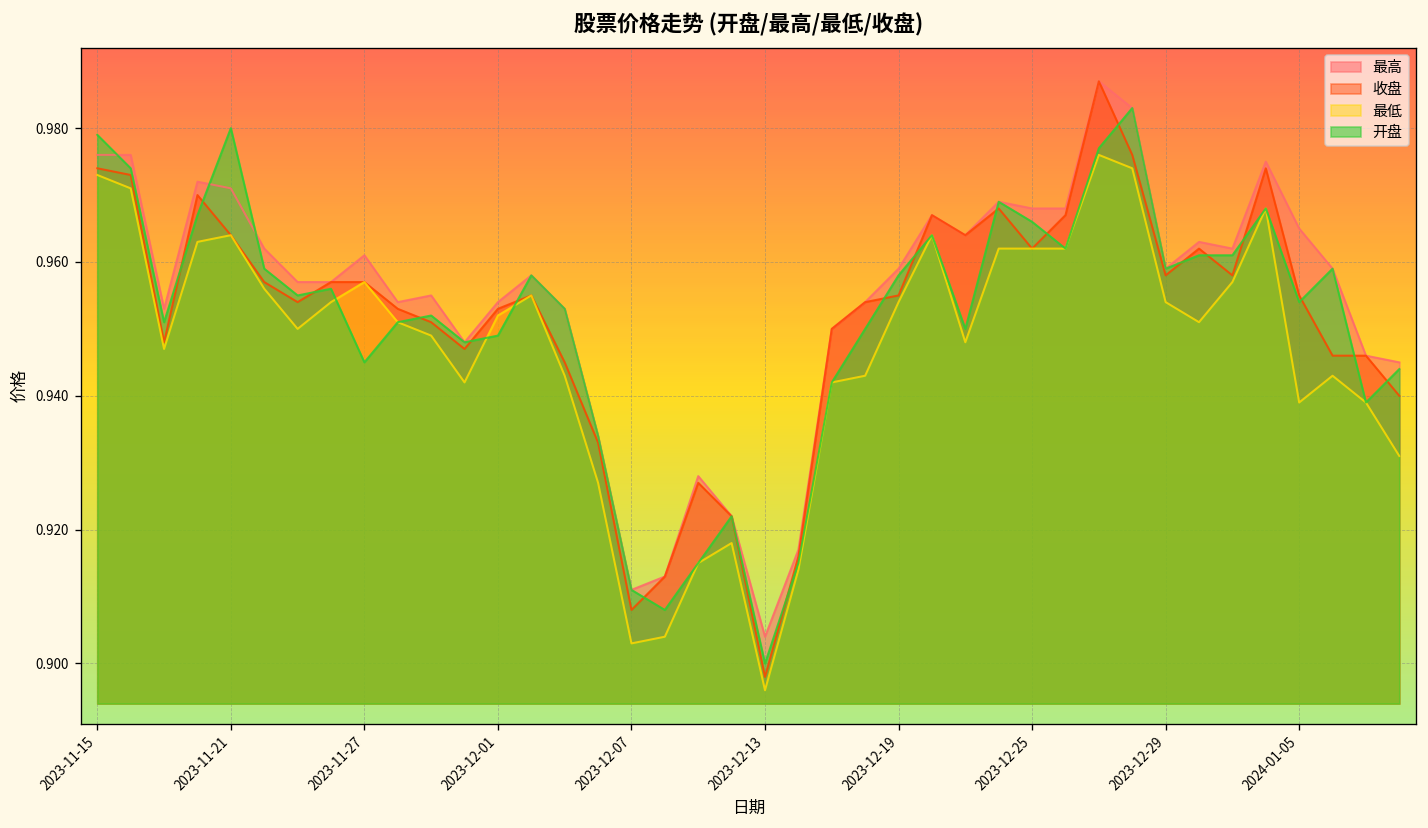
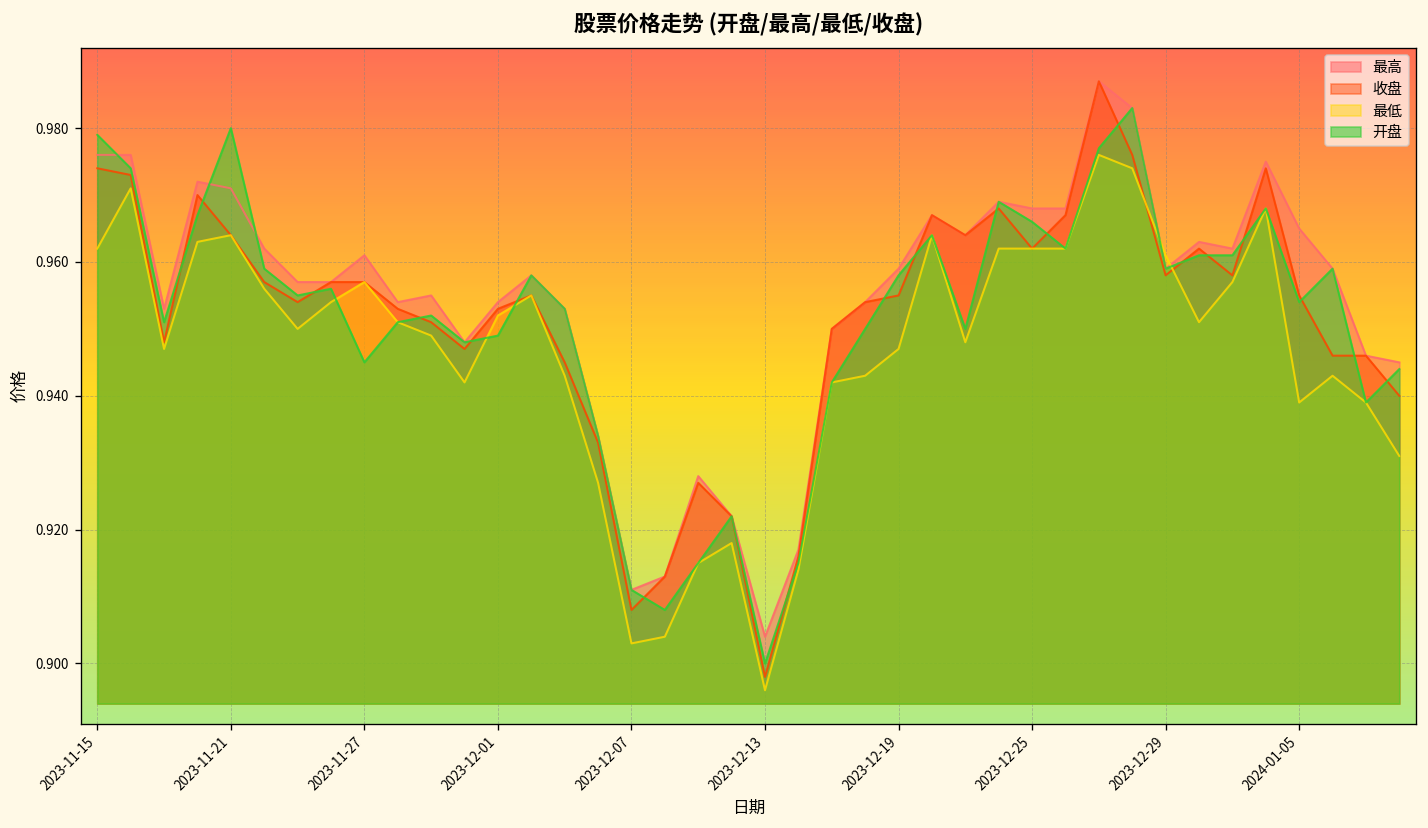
最低, 2023-11-15: 0.973 -> 0.962
最低, 2023-12-19: 0.954 -> 0.947
最低, 2023-12-29: 0.954 -> 0.961
